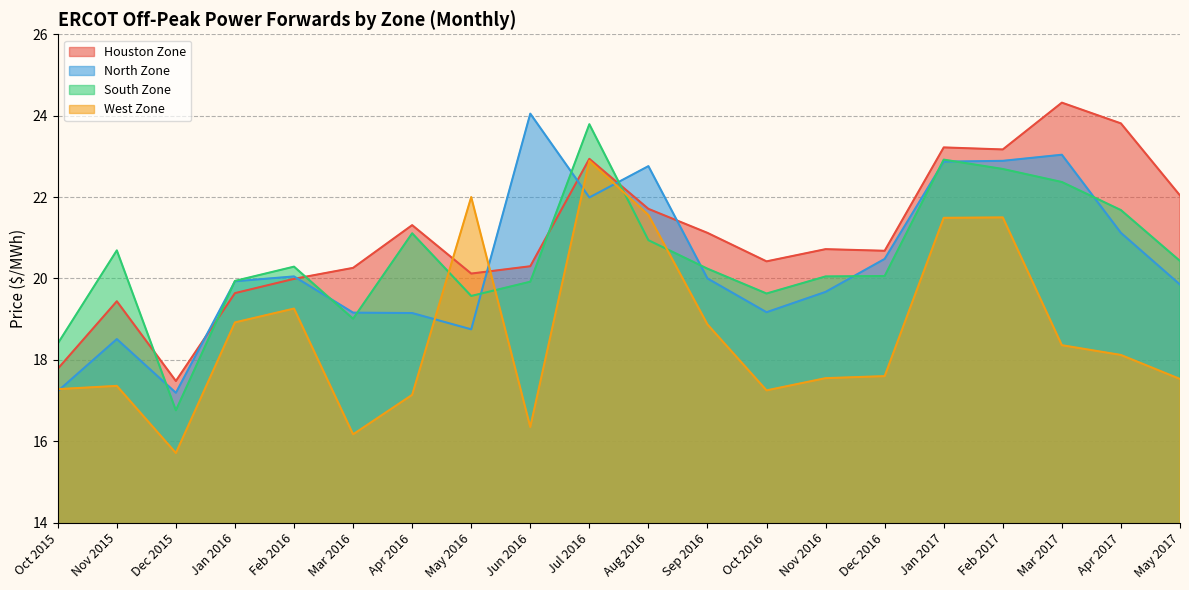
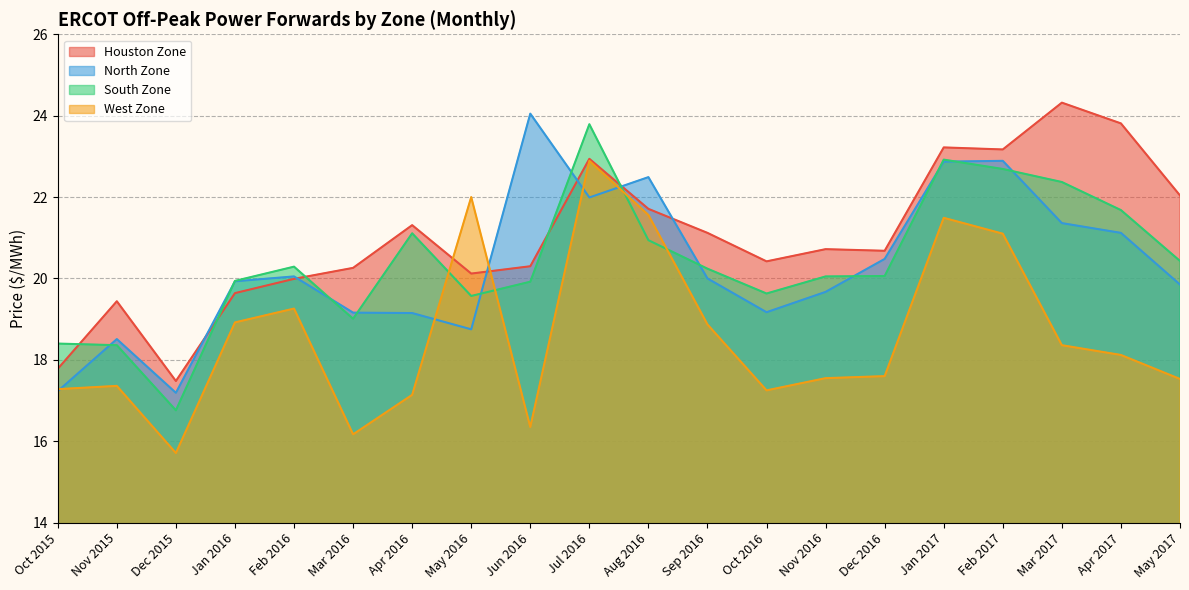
South Zone, Nov 2015: 20.7 -> 18.4
North Zone, Aug 2016: 22.8 -> 22.5
West Zone, Feb 2017: 21.5 -> 21.1
North Zone, Mar 2017: 23.0 -> 21.4
